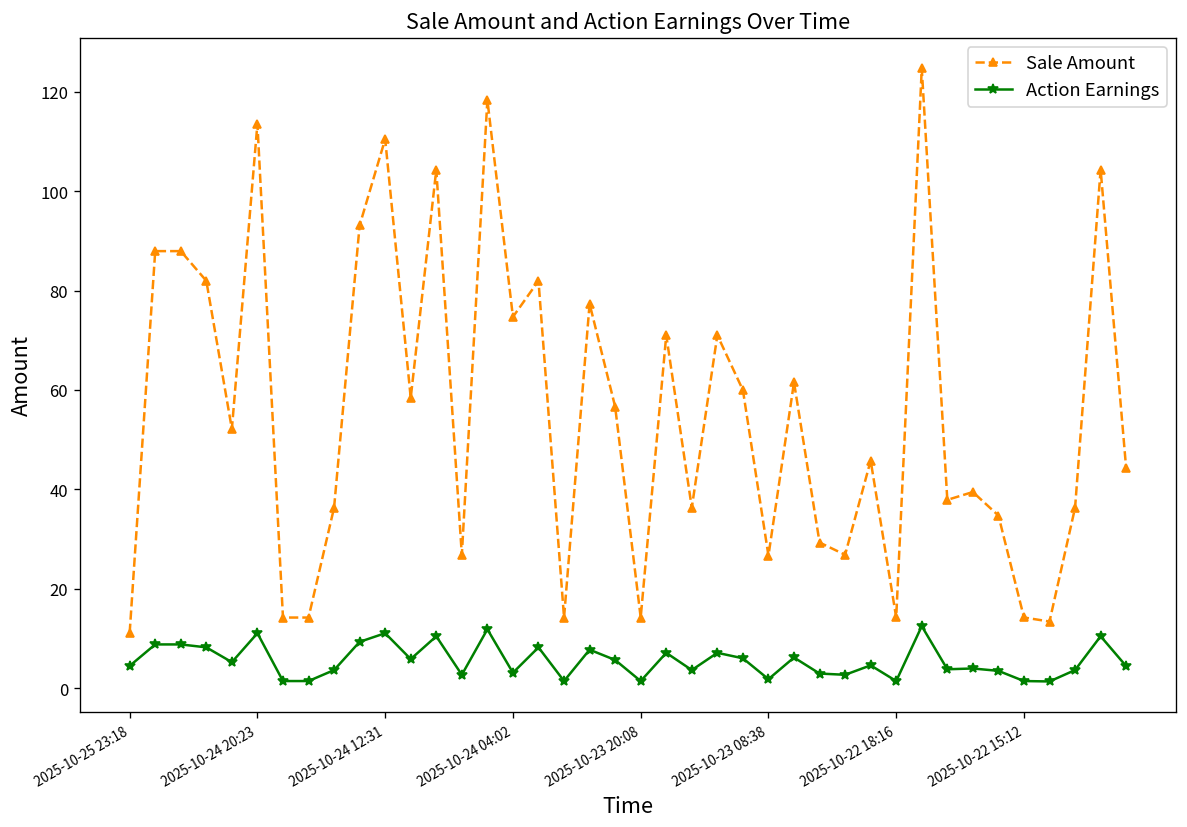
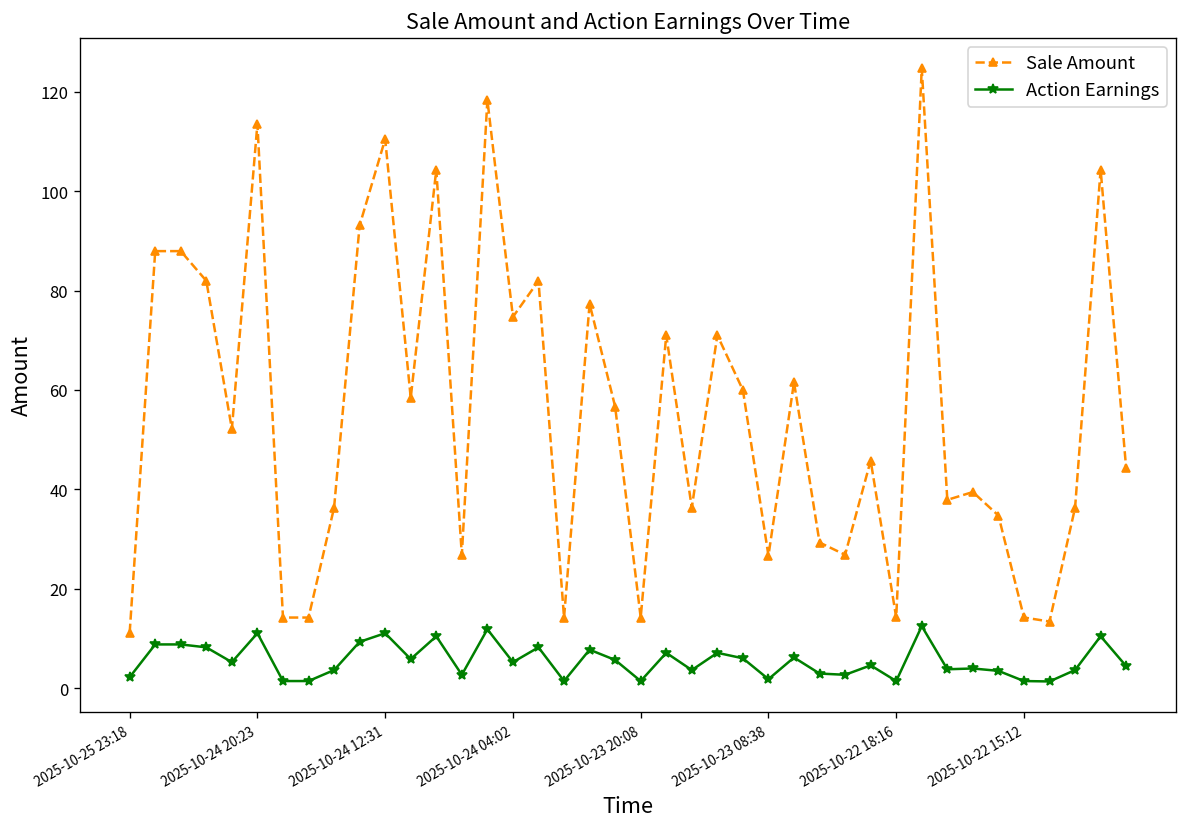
Action Earnings, 2025-10-25 23:18: 4 -> 2
Action Earnings, 2025-10-24 04:02: 3 -> 5
